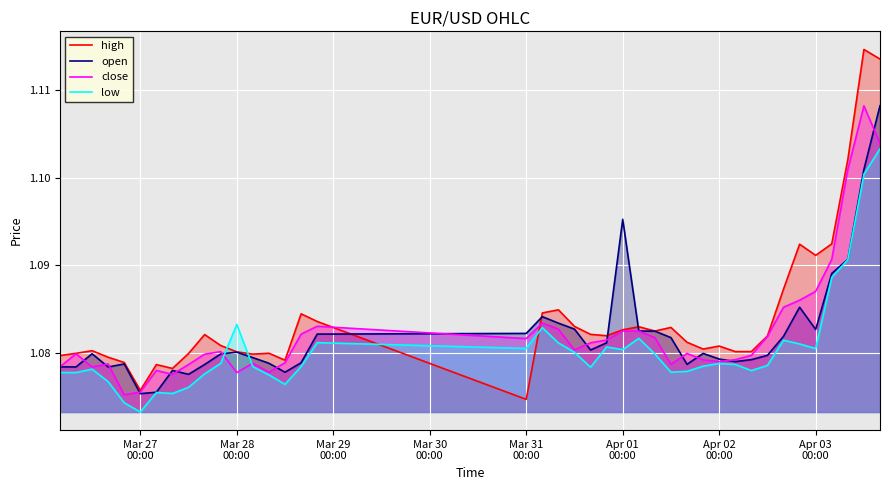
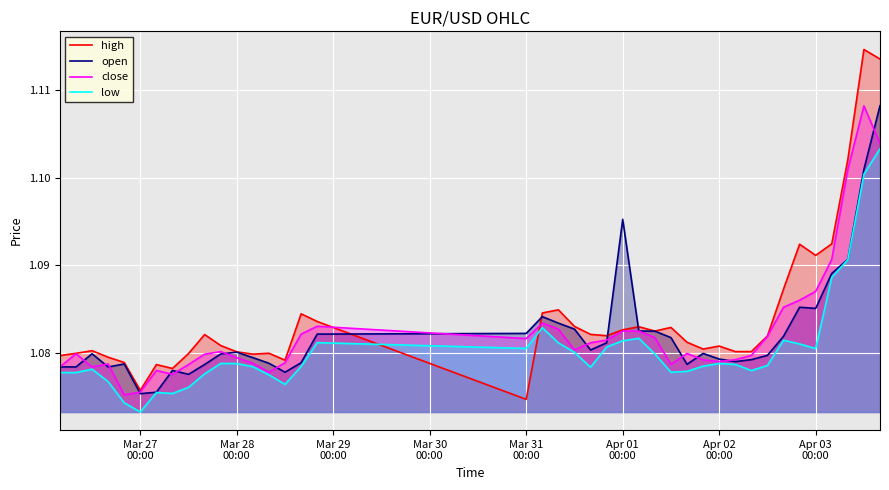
close, Mar 28 00:00: 1.078 -> 1.079
low, Mar 28 00:00: 1.083 -> 1.079
low, Apr 01 00:00: 1.080 -> 1.081
open, Apr 03 00:00: 1.083 -> 1.085
